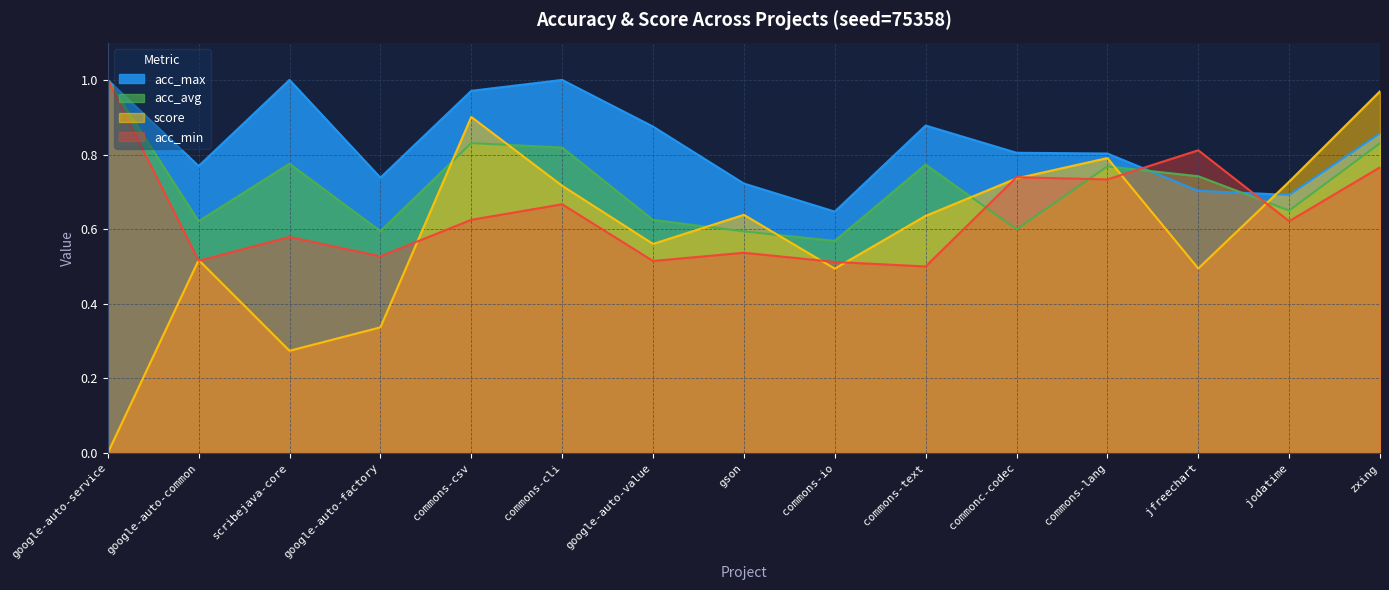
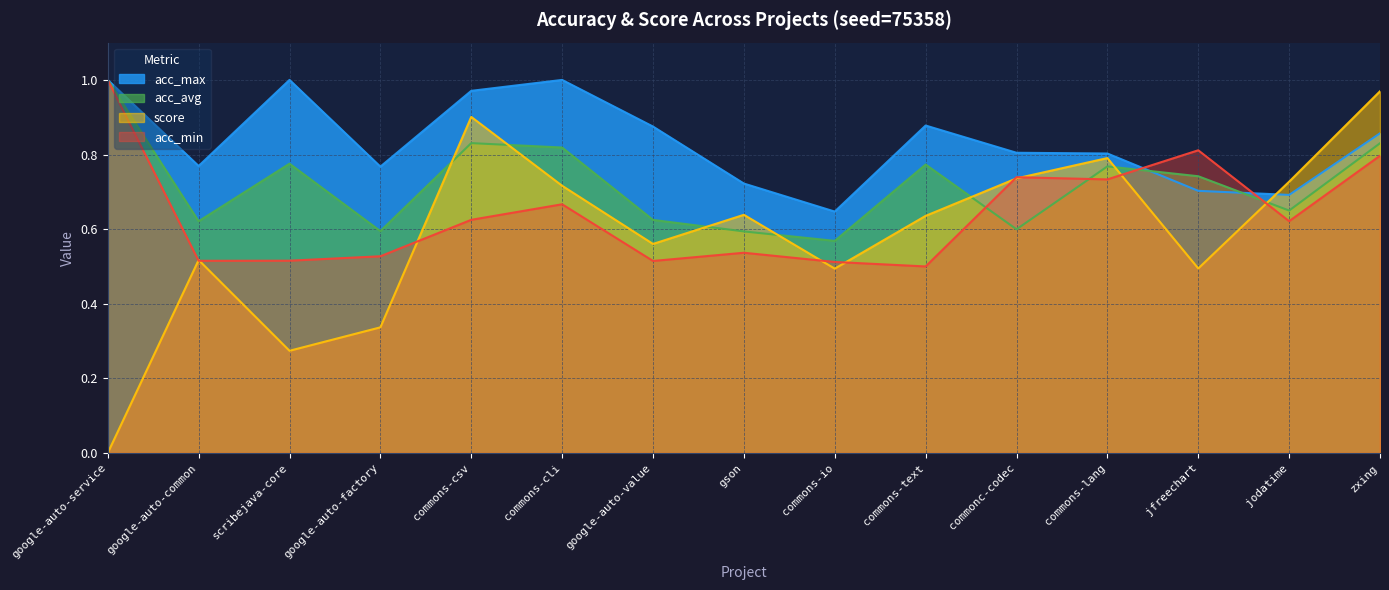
acc_min, scribejava-core: 0.58 -> 0.52
acc_max, google-auto-factory: 0.74 -> 0.77
acc_min, zxing: 0.77 -> 0.80
